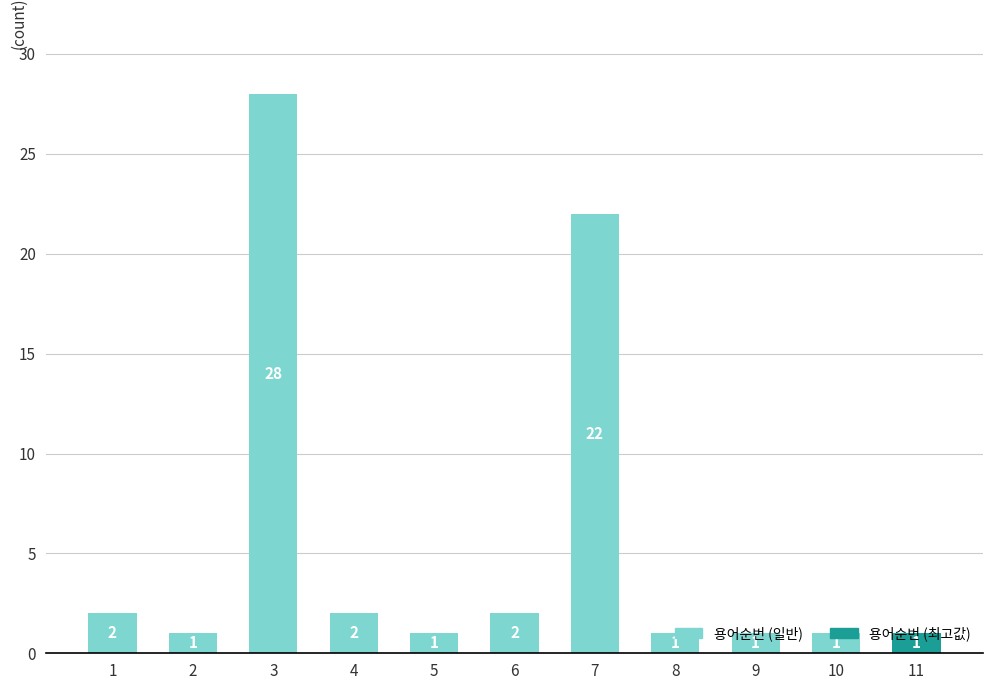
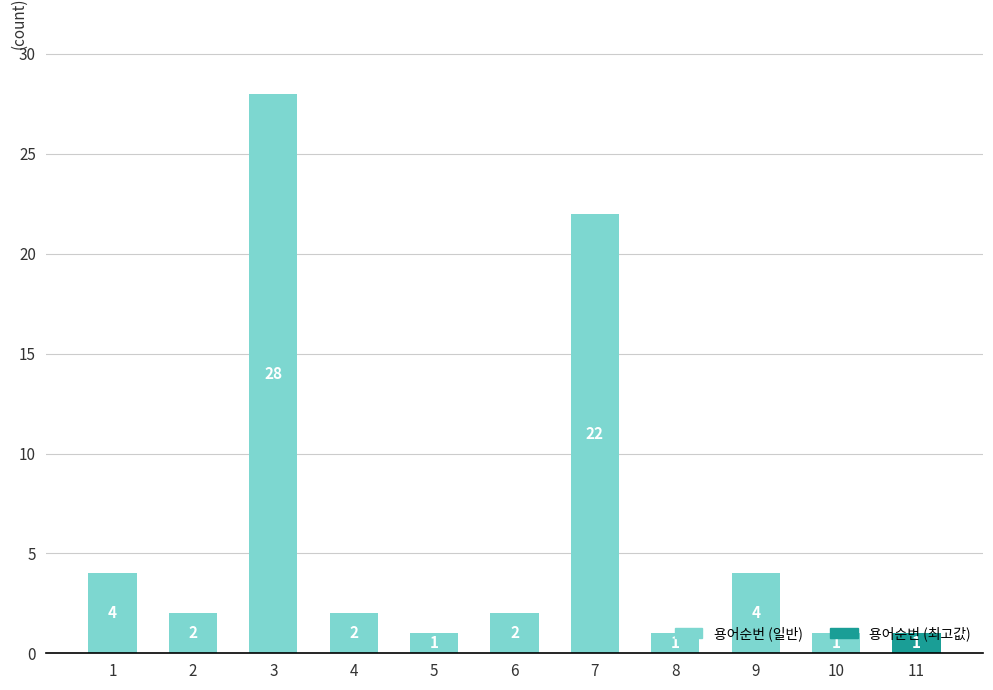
1: 2 -> 4
2: 1 -> 2
9: 1 -> 4
